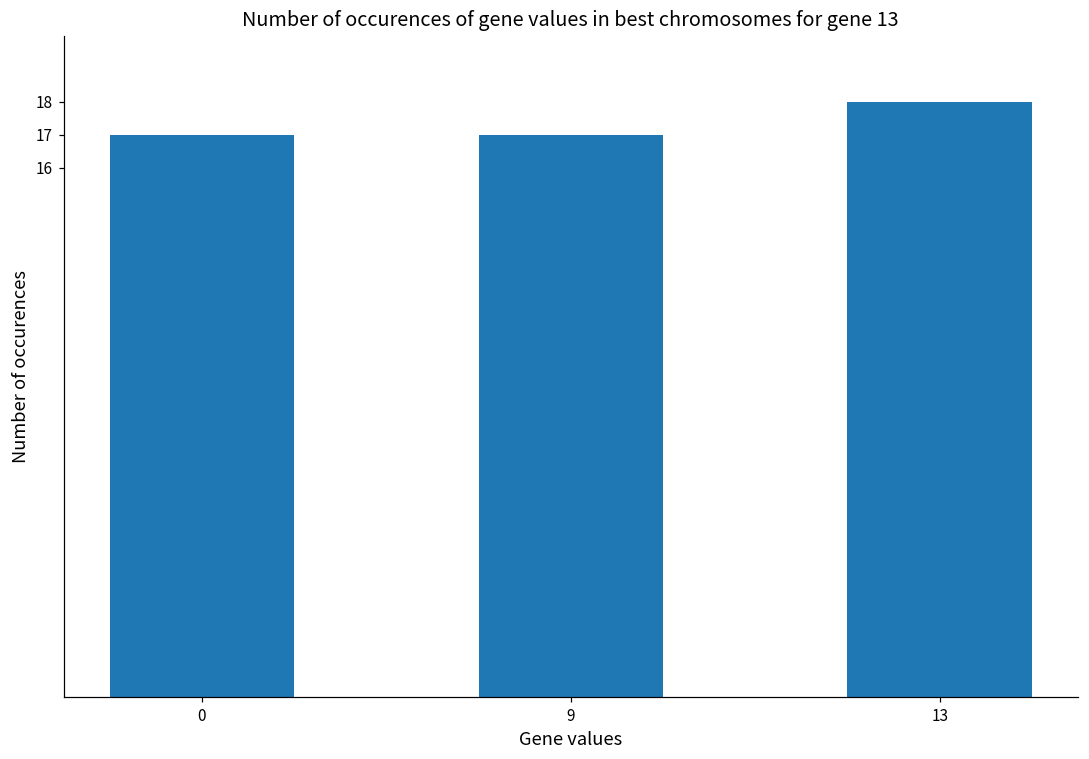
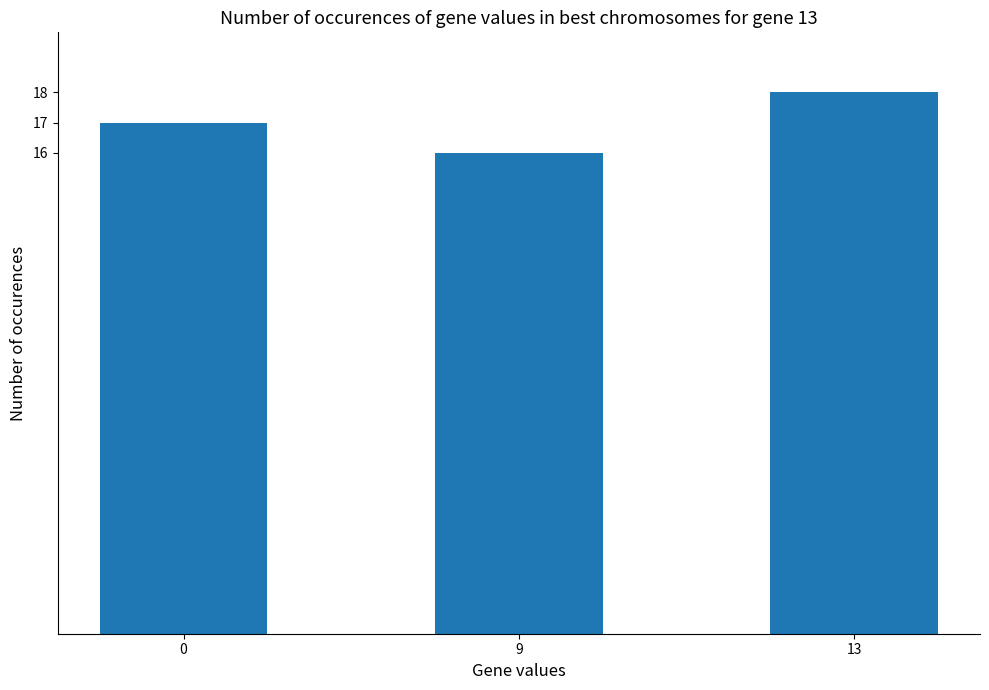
9: 17 -> 16
